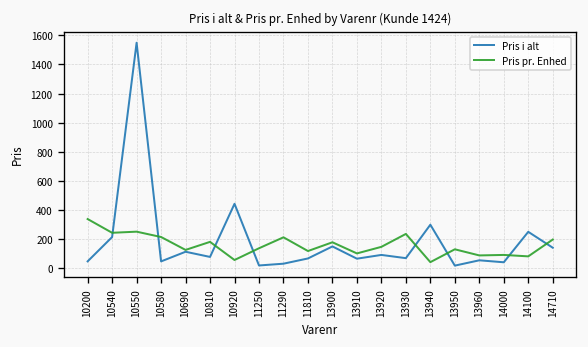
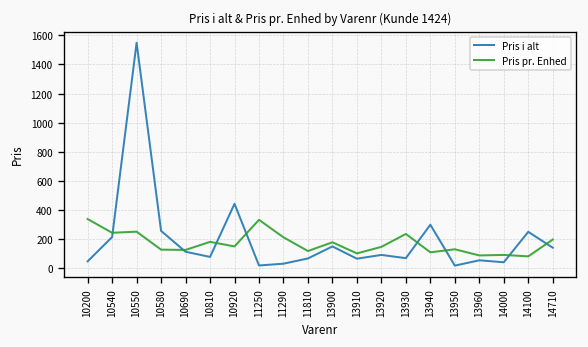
Pris i alt, 10580: 50 -> 260
Pris pr. Enhed, 10580: 210 -> 130
Pris pr. Enhed, 10920: 60 -> 150
Pris pr. Enhed, 11250: 140 -> 330
Pris pr. Enhed, 13940: 40 -> 110
